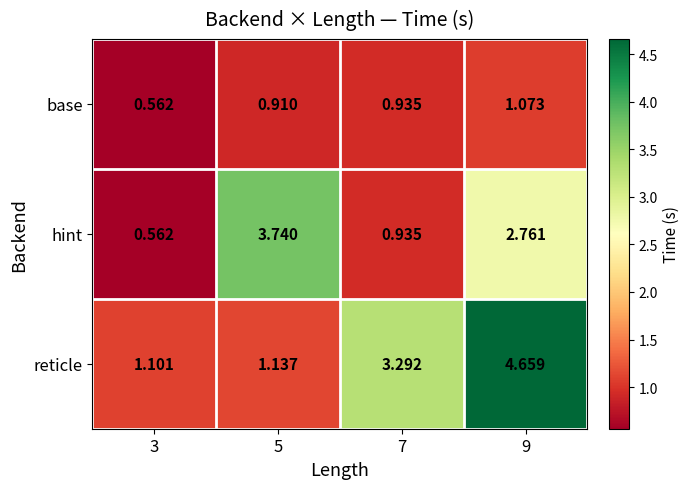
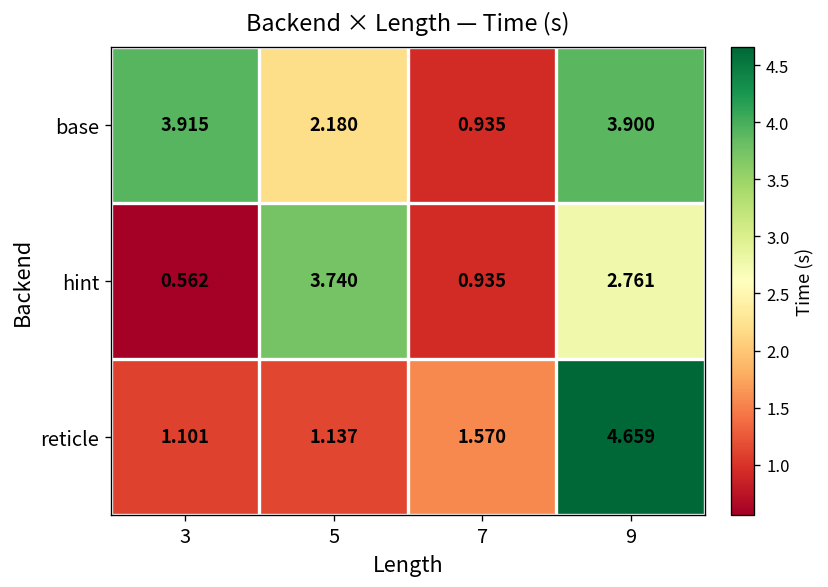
base, 3: 0.562 -> 3.915
base, 5: 0.910 -> 2.180
base, 9: 1.073 -> 3.900
reticle, 7: 3.292 -> 1.570
